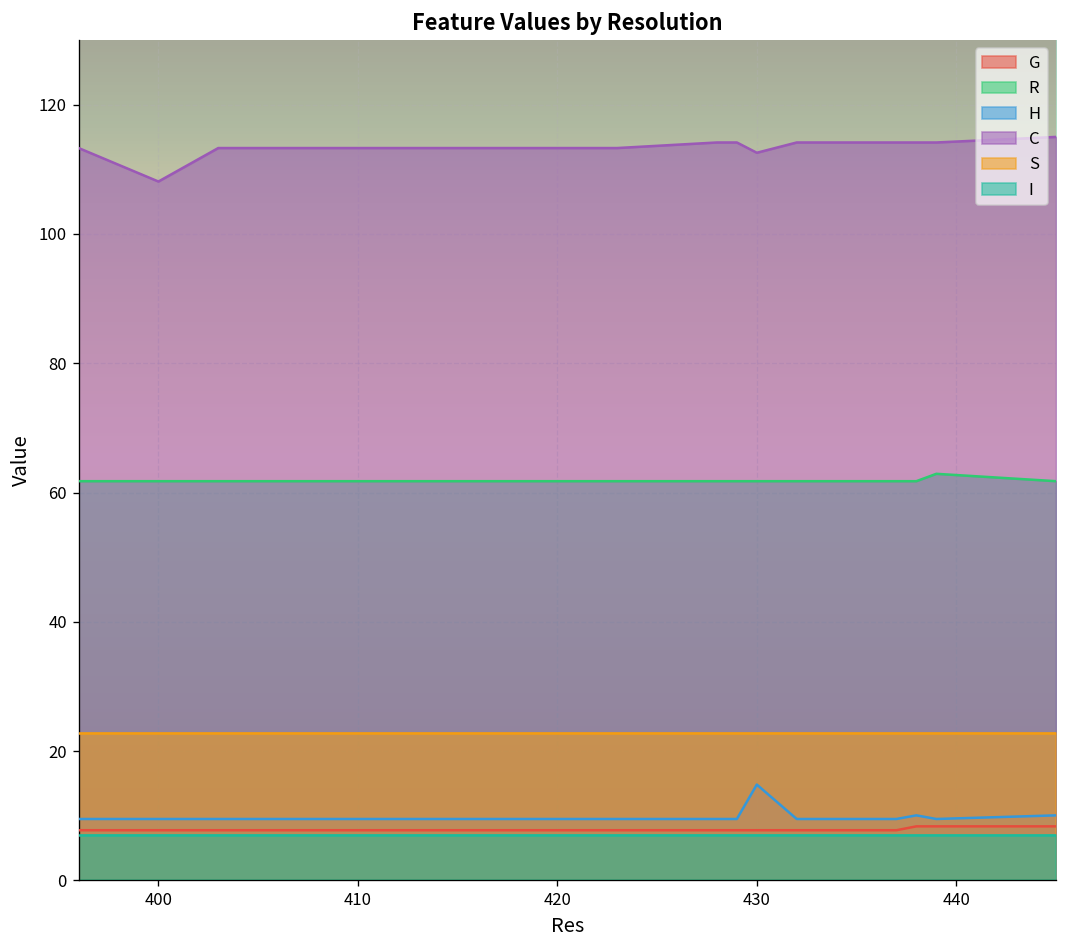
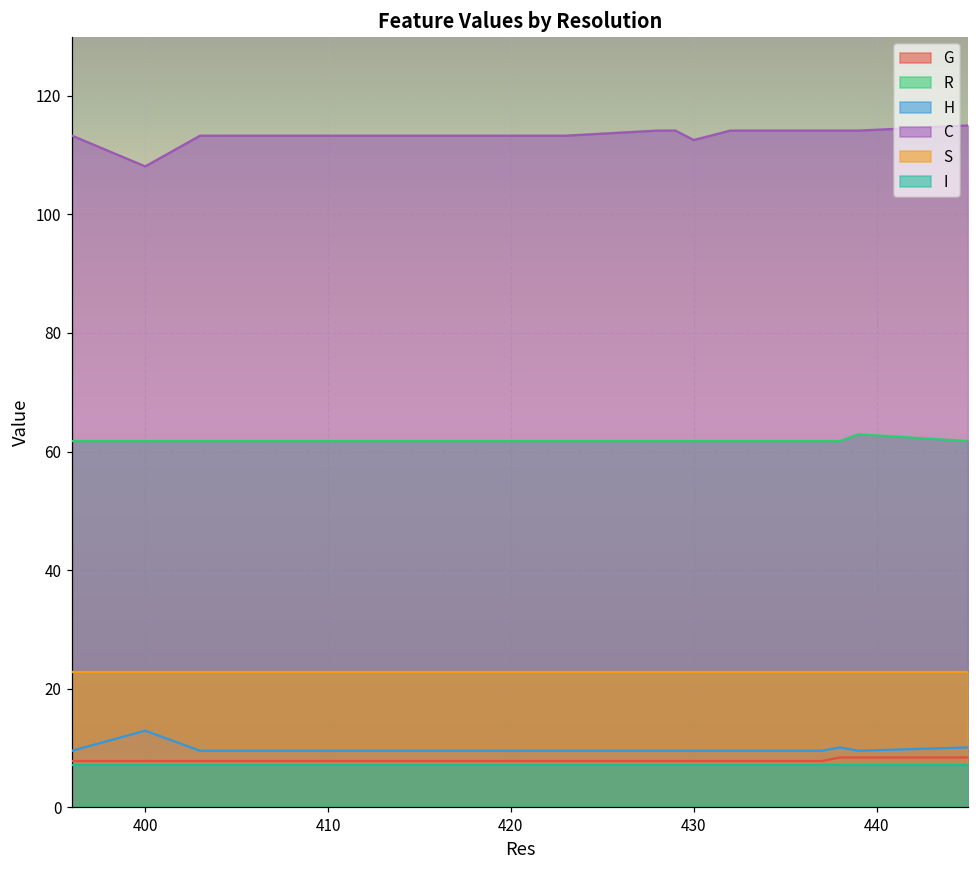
H, 400: 10 -> 13
H, 430: 15 -> 10
